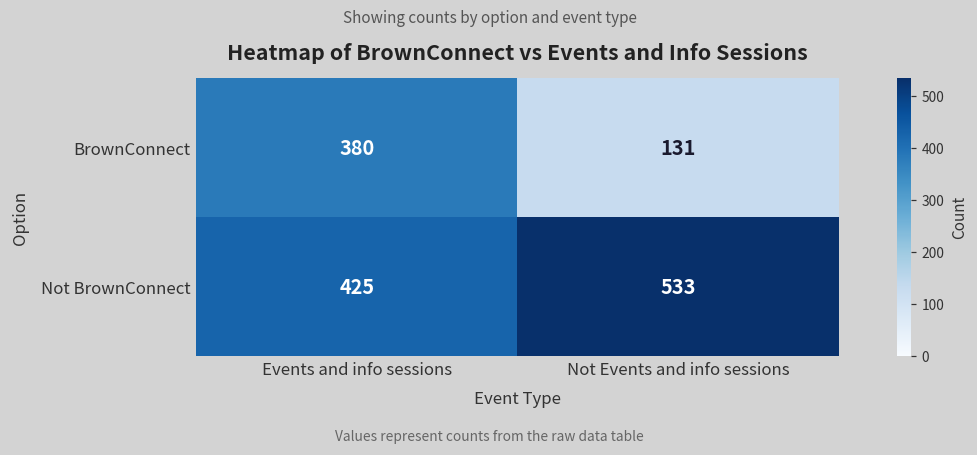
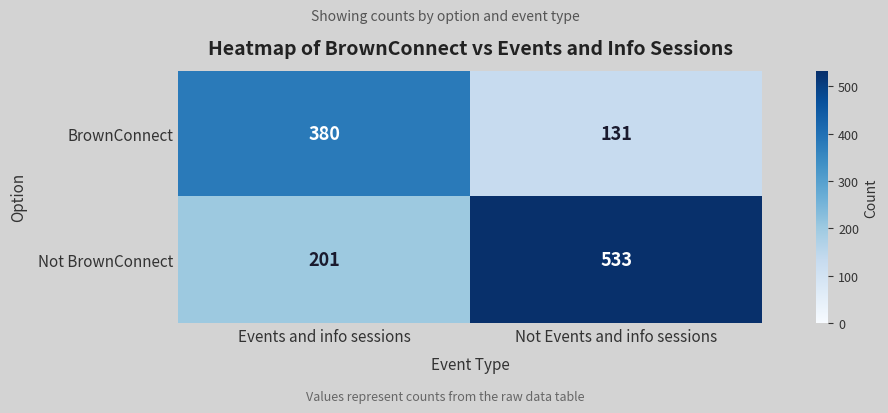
Not BrownConnect, Events and info sessions: 425 -> 201
